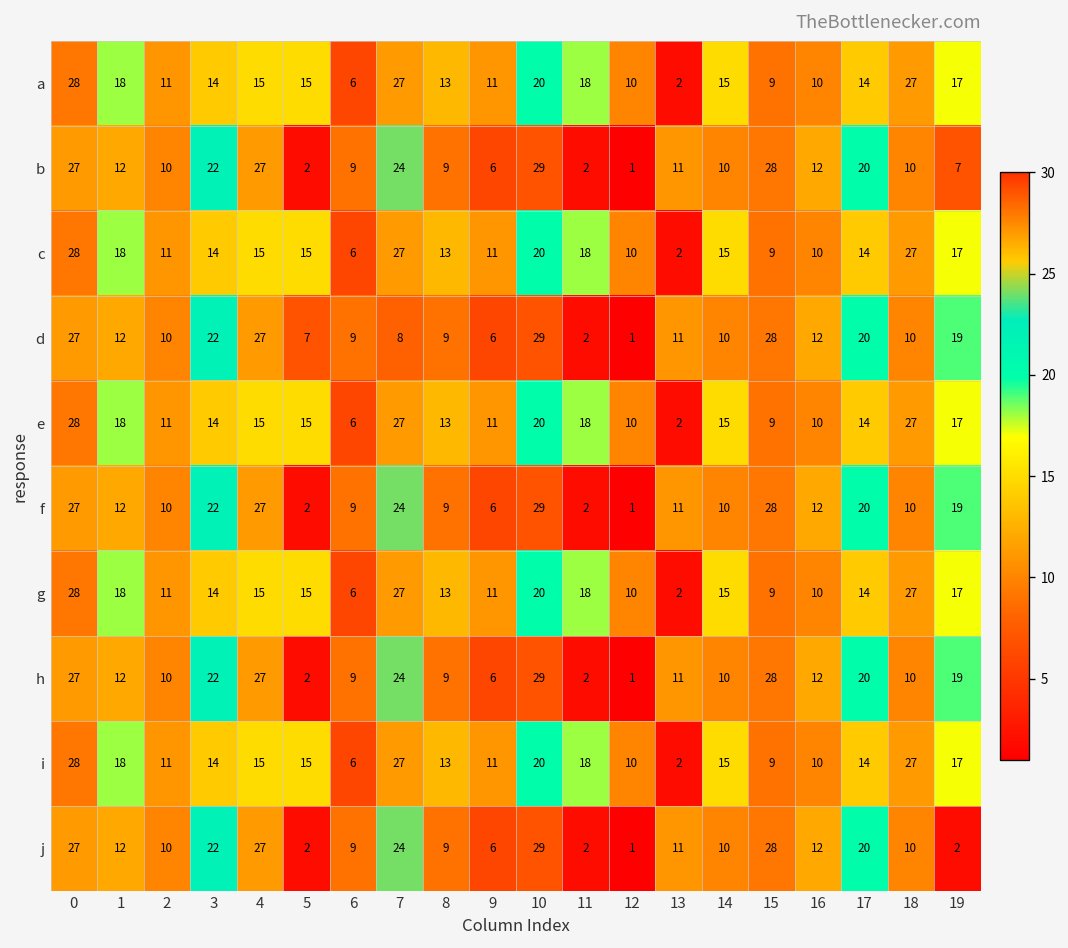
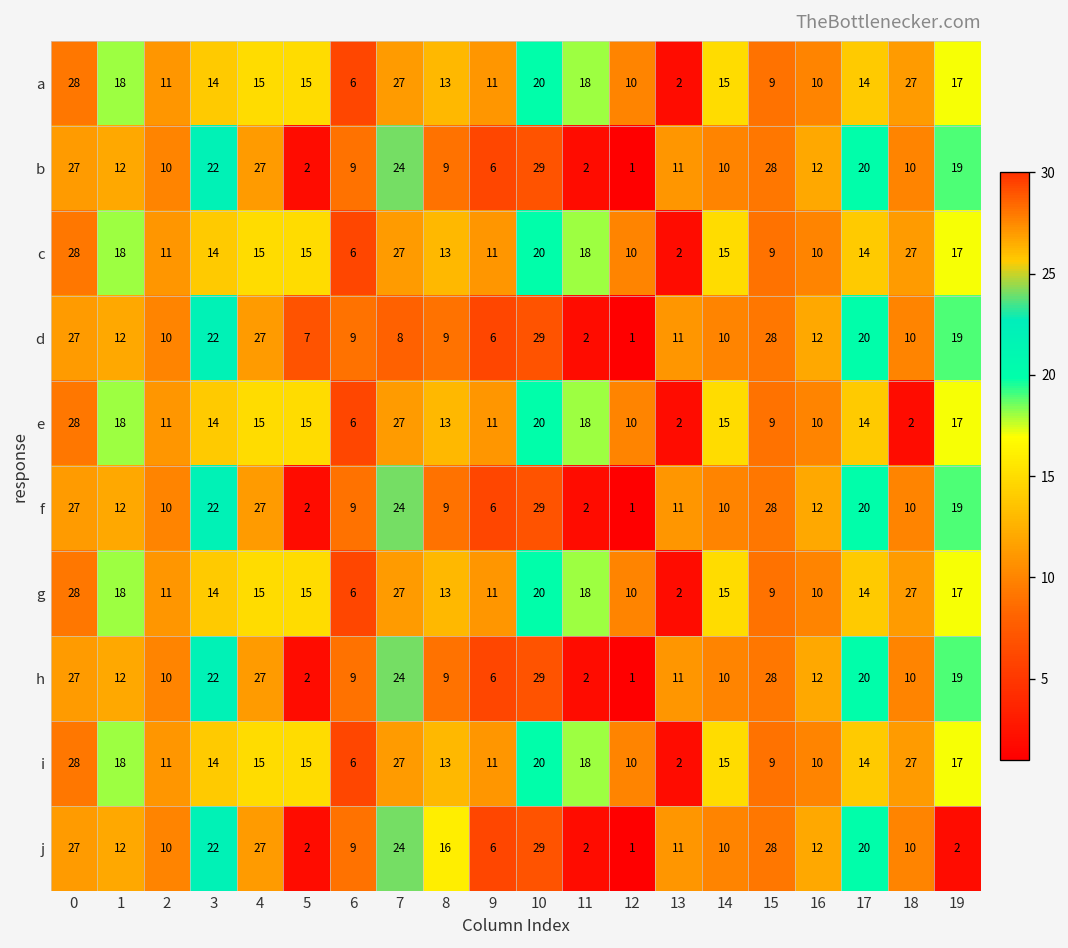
b, 19: 7 -> 19
e, 18: 27 -> 2
j, 8: 9 -> 16
